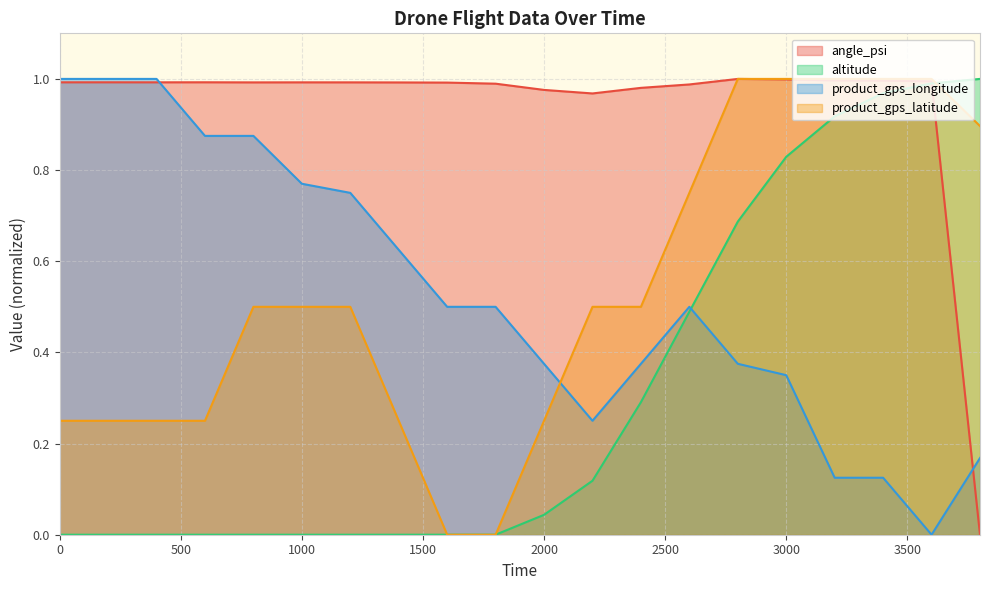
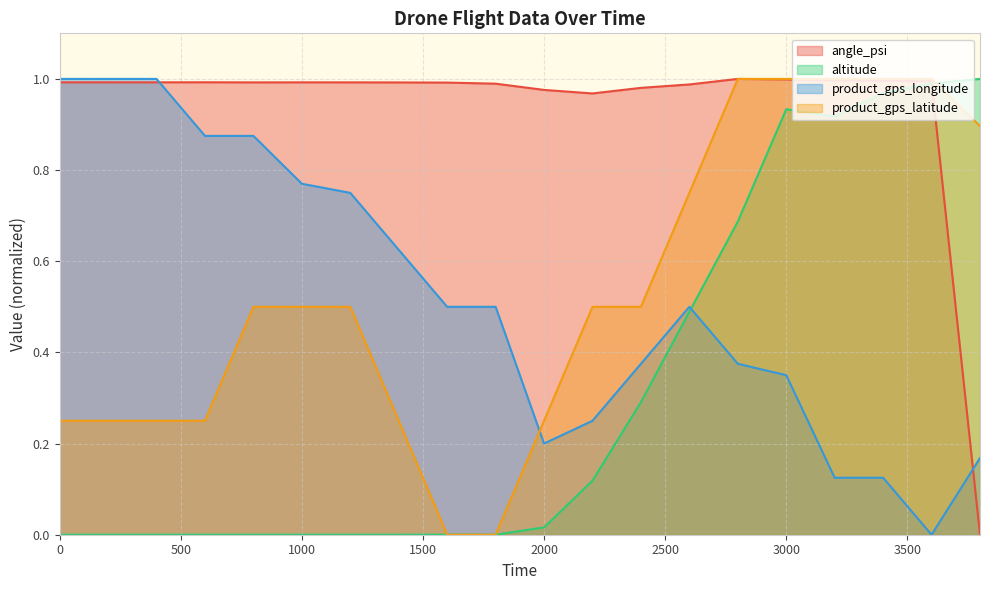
altitude, 2000: 0.04 -> 0.02
product_gps_longitude, 2000: 0.38 -> 0.20
altitude, 3000: 0.83 -> 0.93
